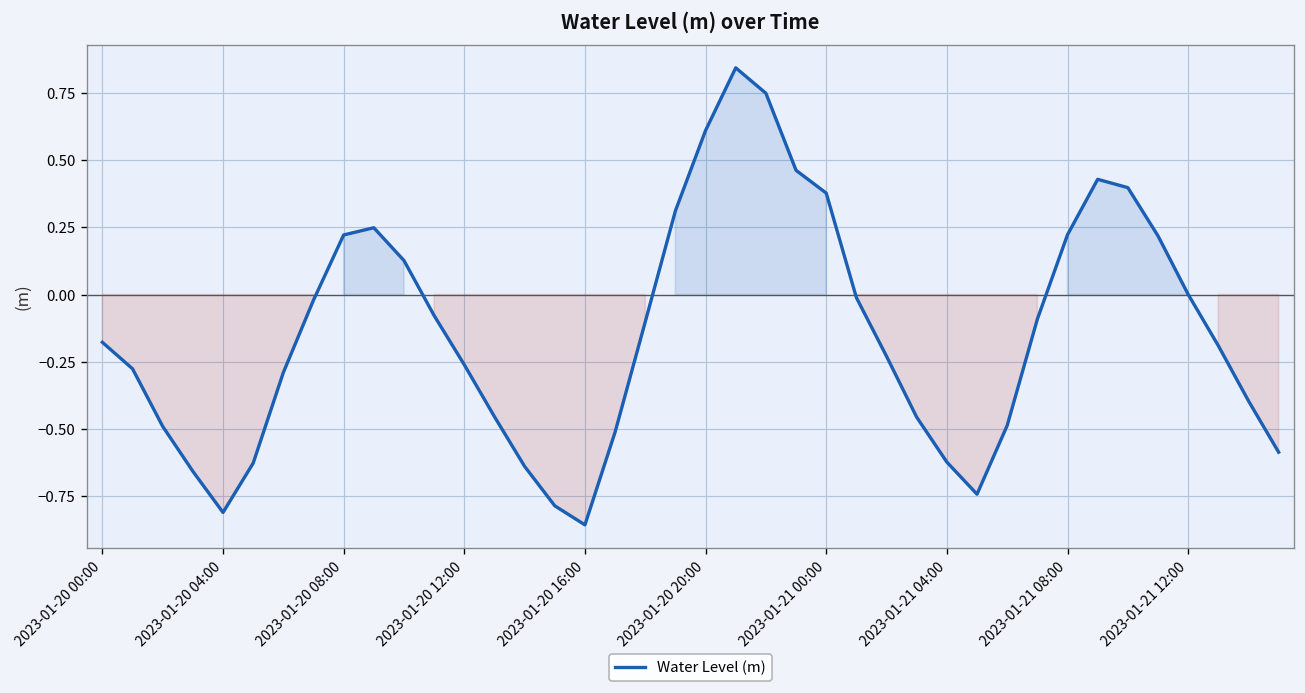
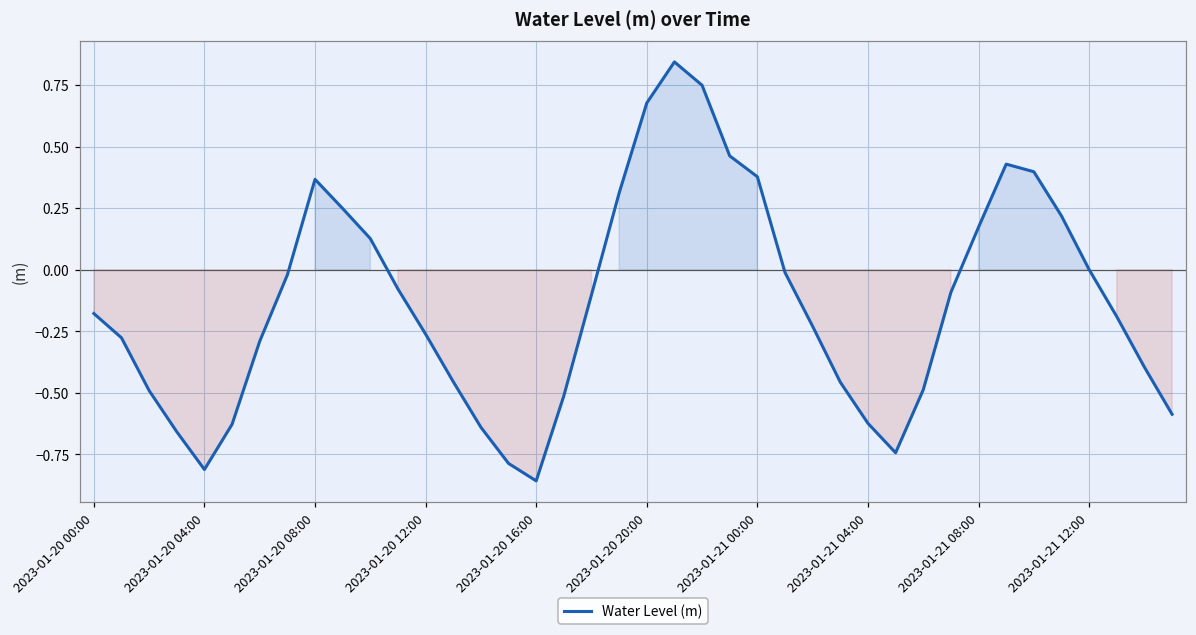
2023-01-20 08:00: 0.22 -> 0.37
2023-01-20 20:00: 0.61 -> 0.68
2023-01-21 08:00: 0.22 -> 0.17
